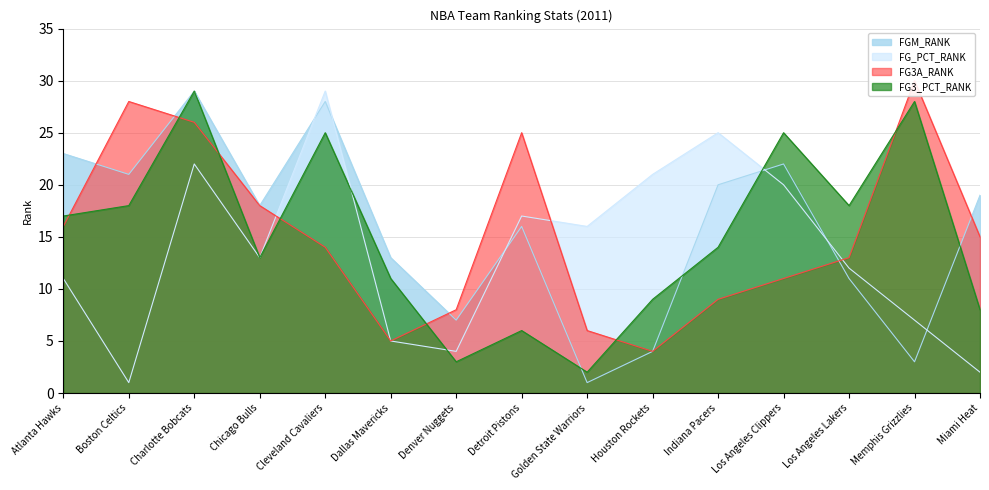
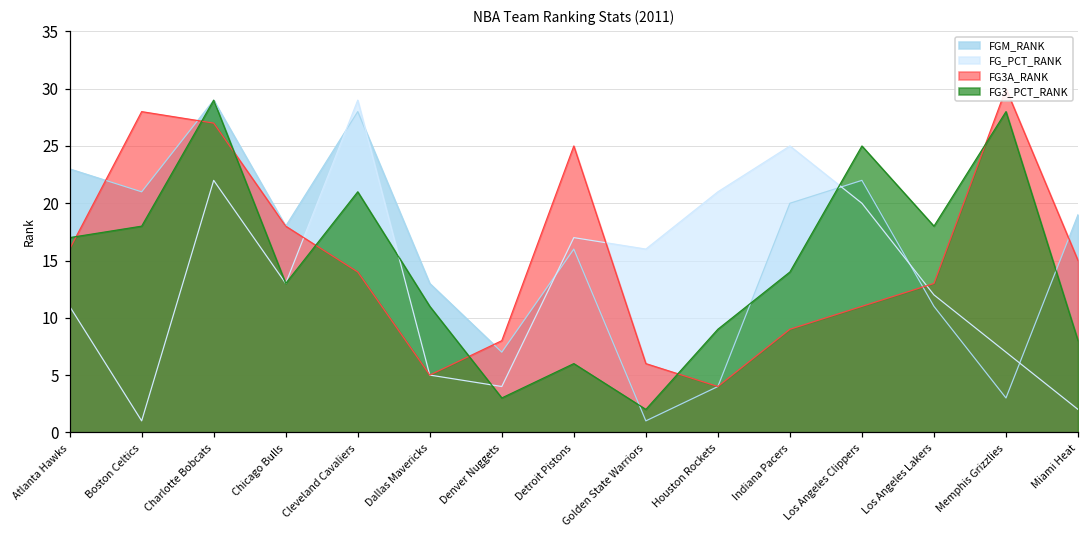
FG3A_RANK, Charlotte Bobcats: 26 -> 27
FG3_PCT_RANK, Cleveland Cavaliers: 25 -> 21
